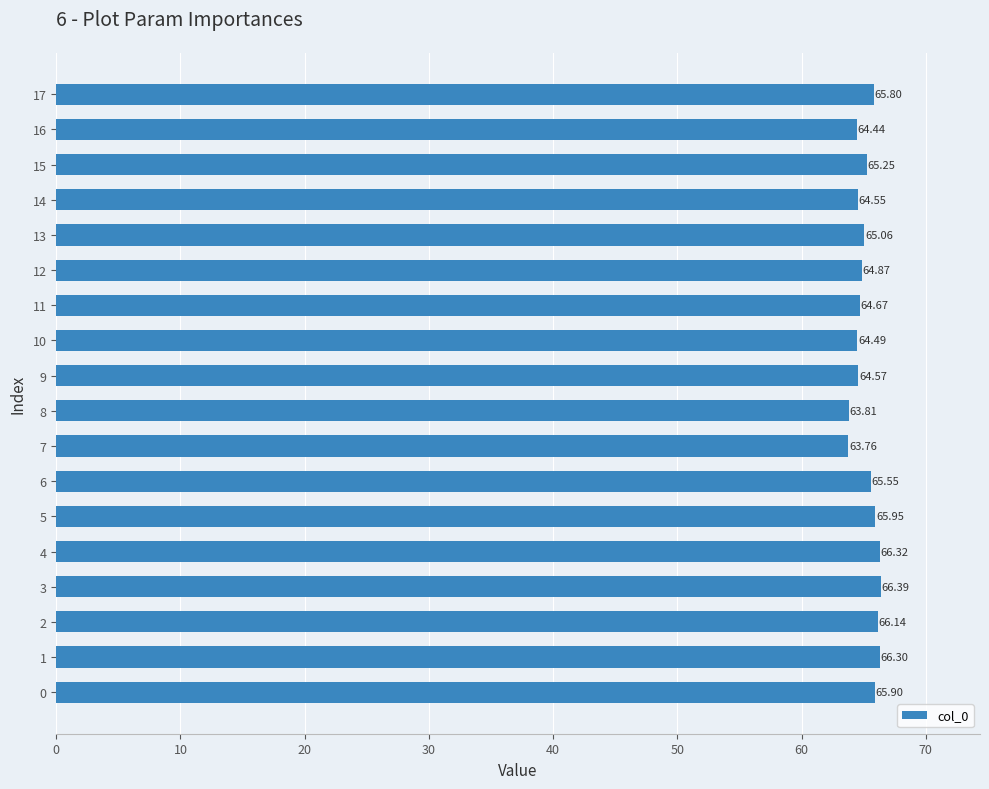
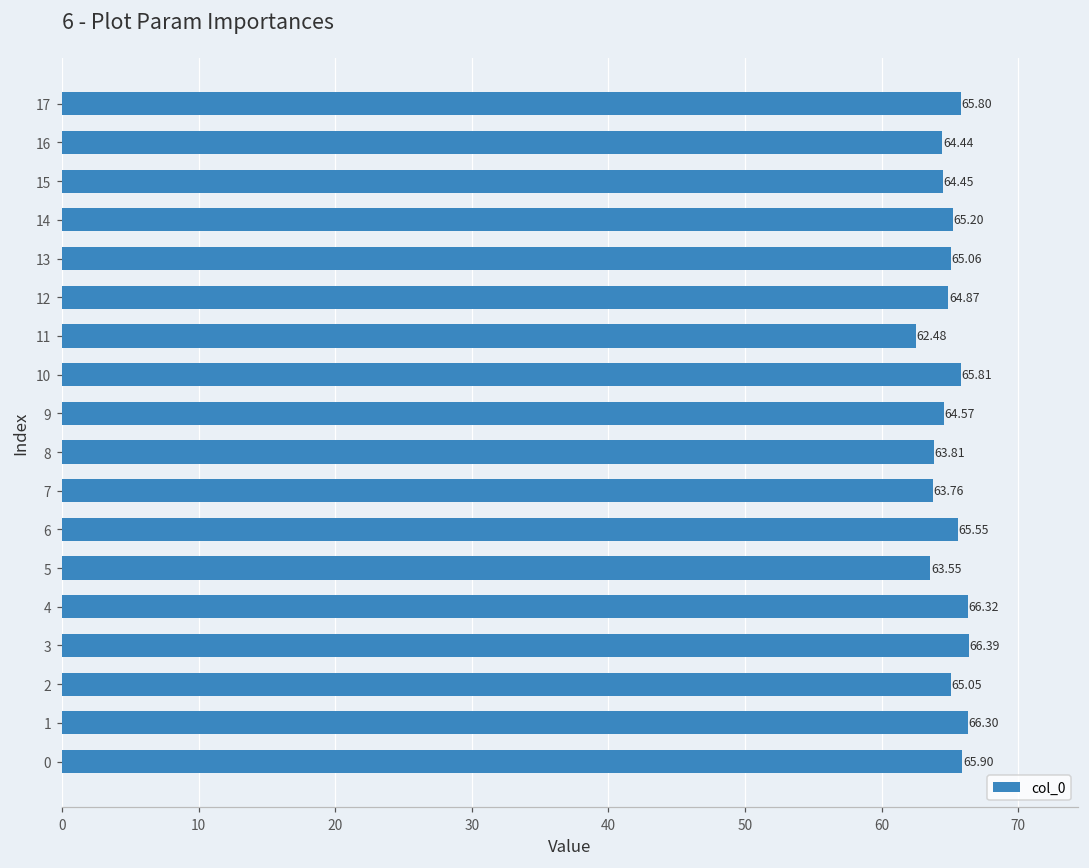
15: 65.25 -> 64.45
14: 64.55 -> 65.20
11: 64.67 -> 62.48
10: 64.49 -> 65.81
5: 65.95 -> 63.55
2: 66.14 -> 65.05
